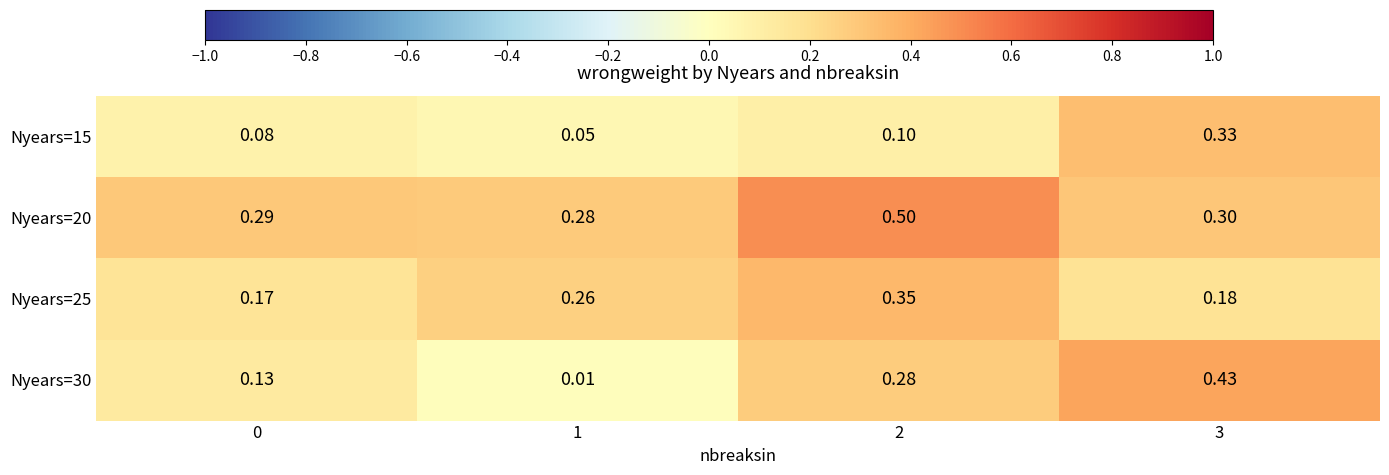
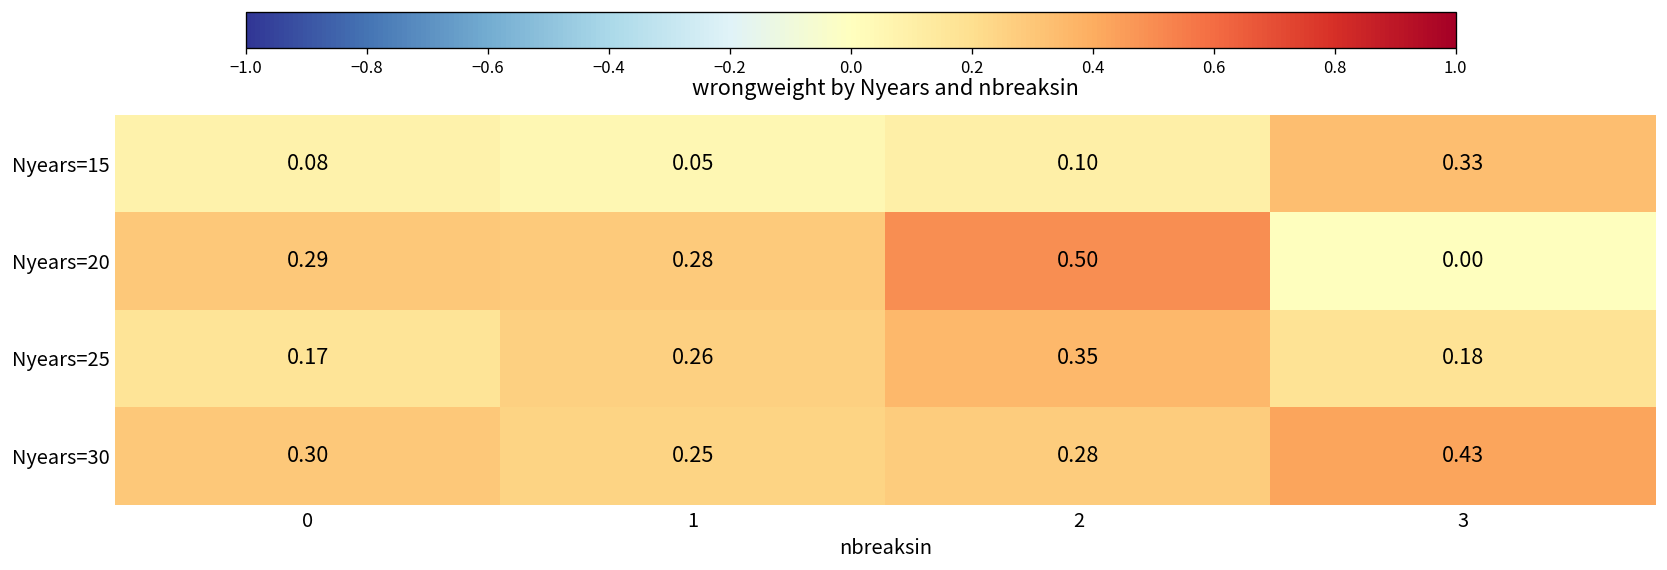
Nyears=20, 3: 0.30 -> 0.00
Nyears=30, 0: 0.13 -> 0.30
Nyears=30, 1: 0.01 -> 0.25
